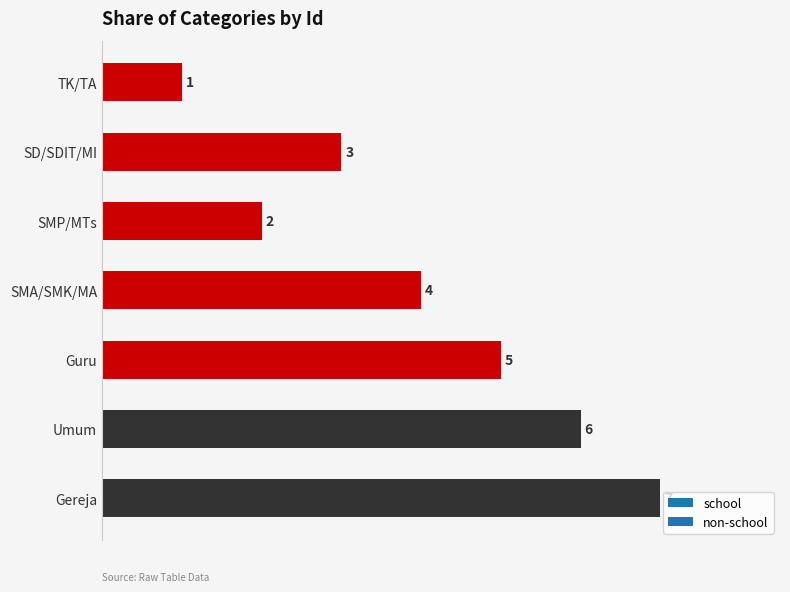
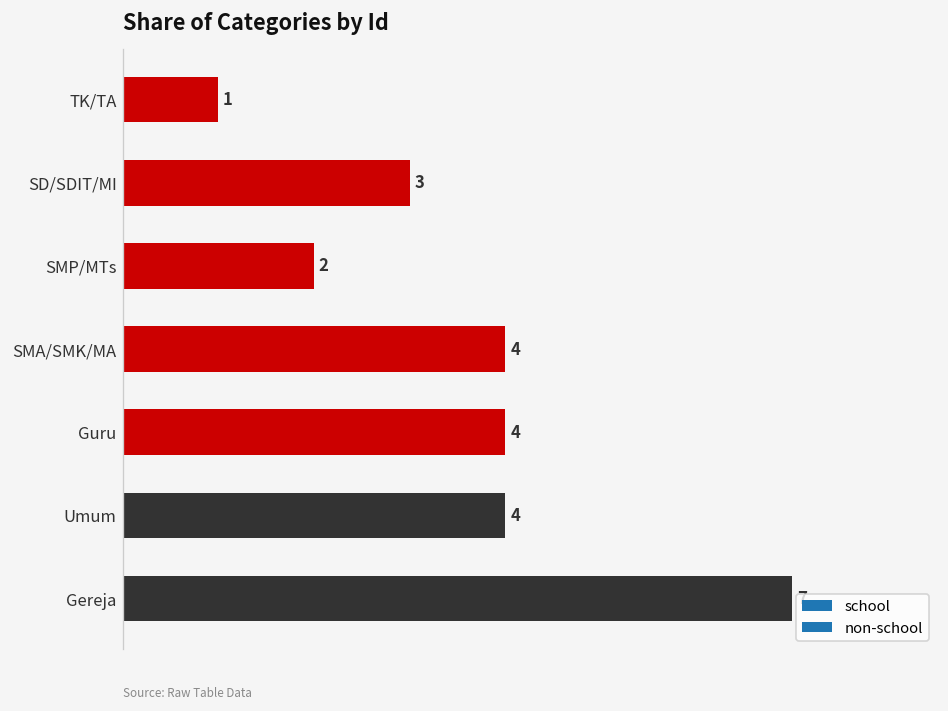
Guru: 5 -> 4
Umum: 6 -> 4
